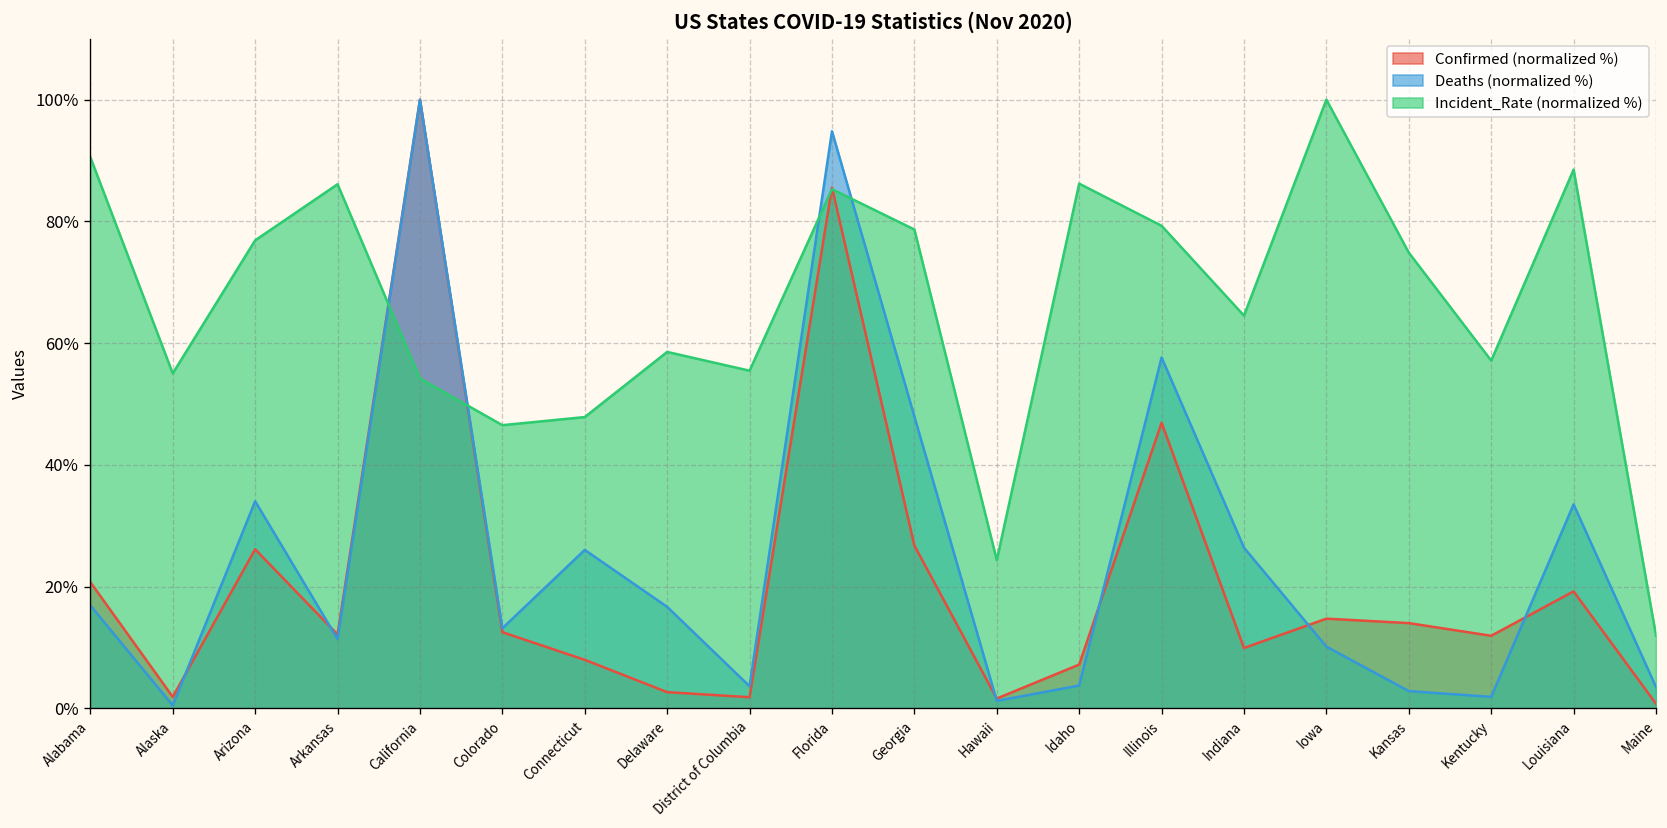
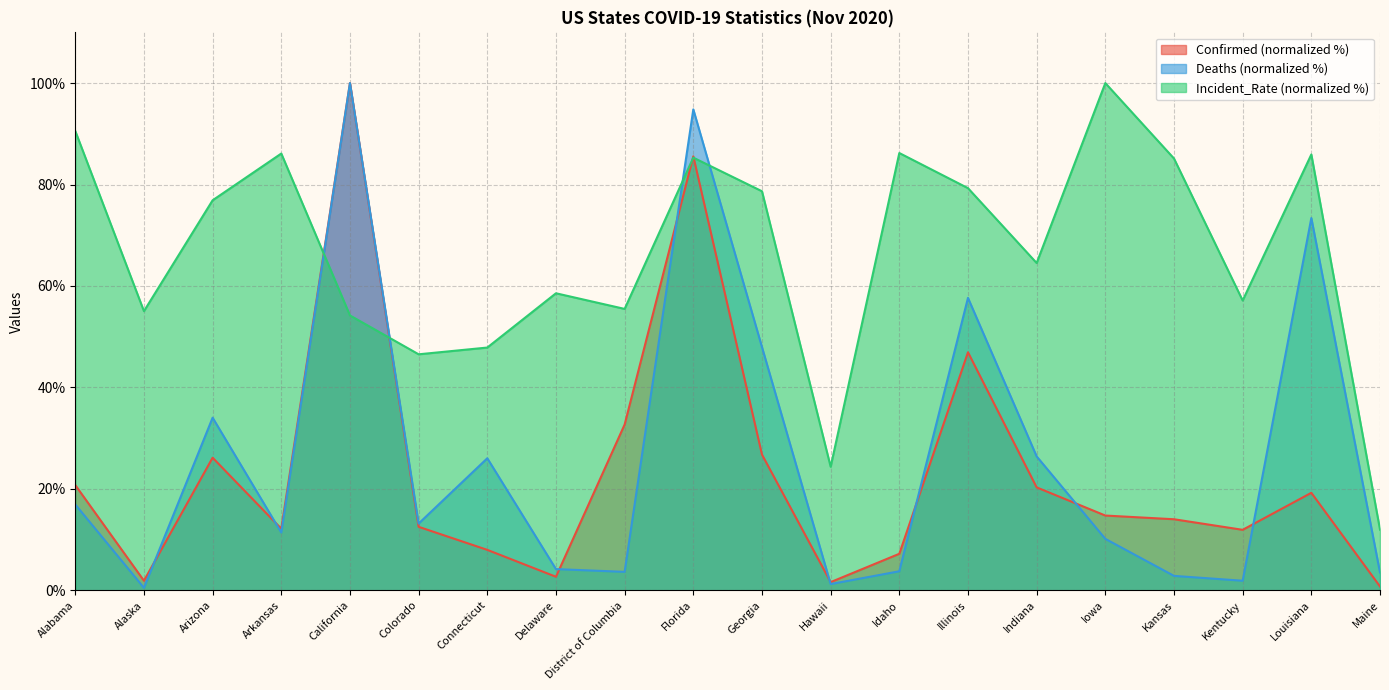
Deaths (normalized %), Delaware: 17% -> 4%
Confirmed (normalized %), District of Columbia: 2% -> 33%
Confirmed (normalized %), Indiana: 10% -> 20%
Incident_Rate (normalized %), Kansas: 75% -> 85%
Deaths (normalized %), Louisiana: 34% -> 73%
Incident_Rate (normalized %), Louisiana: 89% -> 86%
